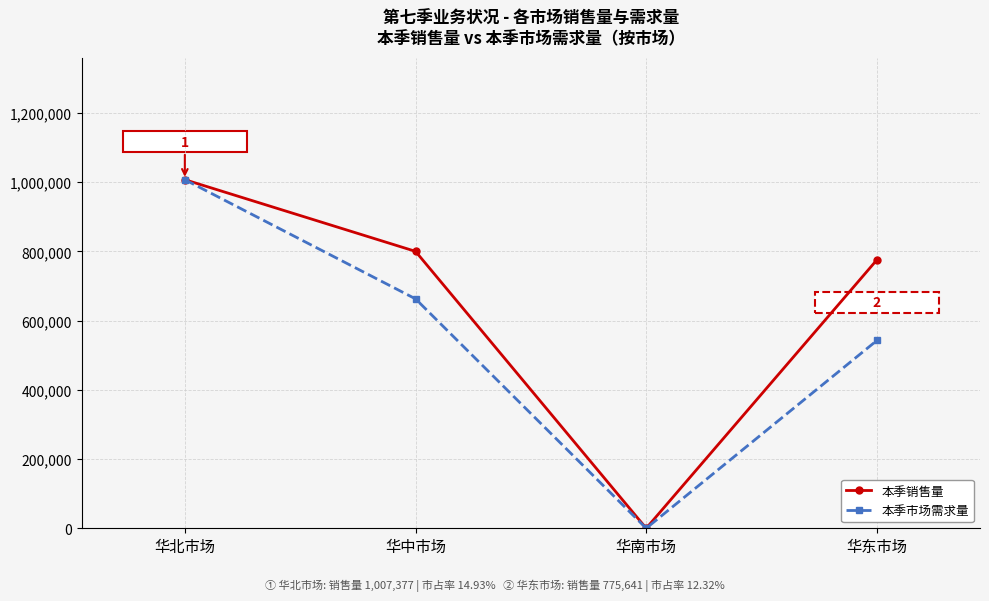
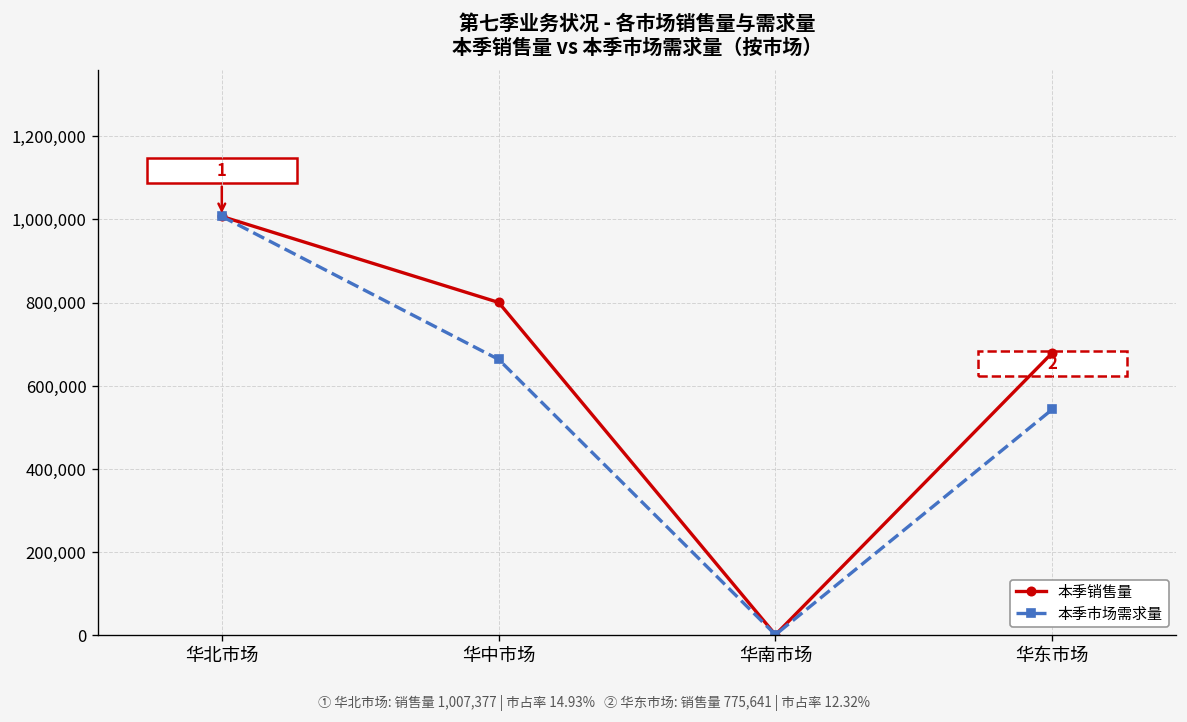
本季销售量, 华东市场: 780,000 -> 680,000
